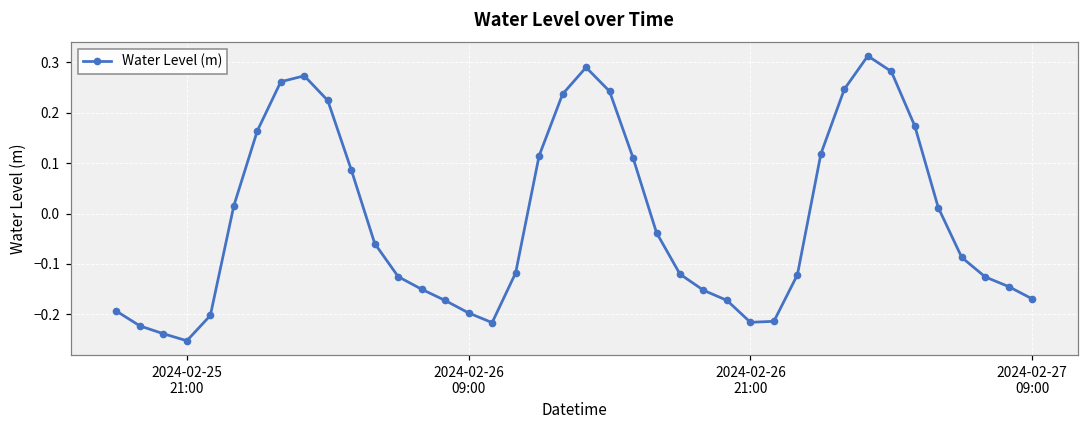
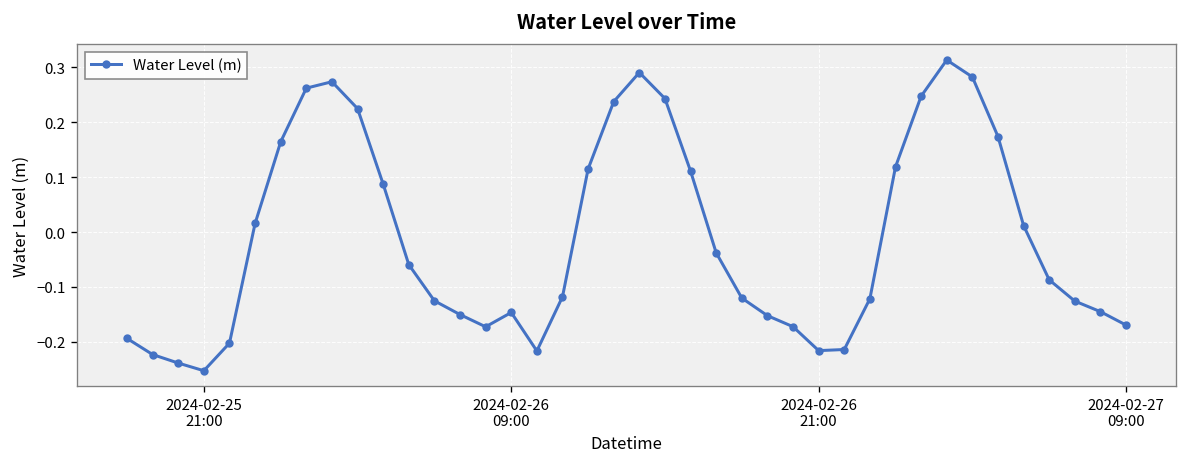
2024-02-26 09:00: -0.20 -> -0.15
